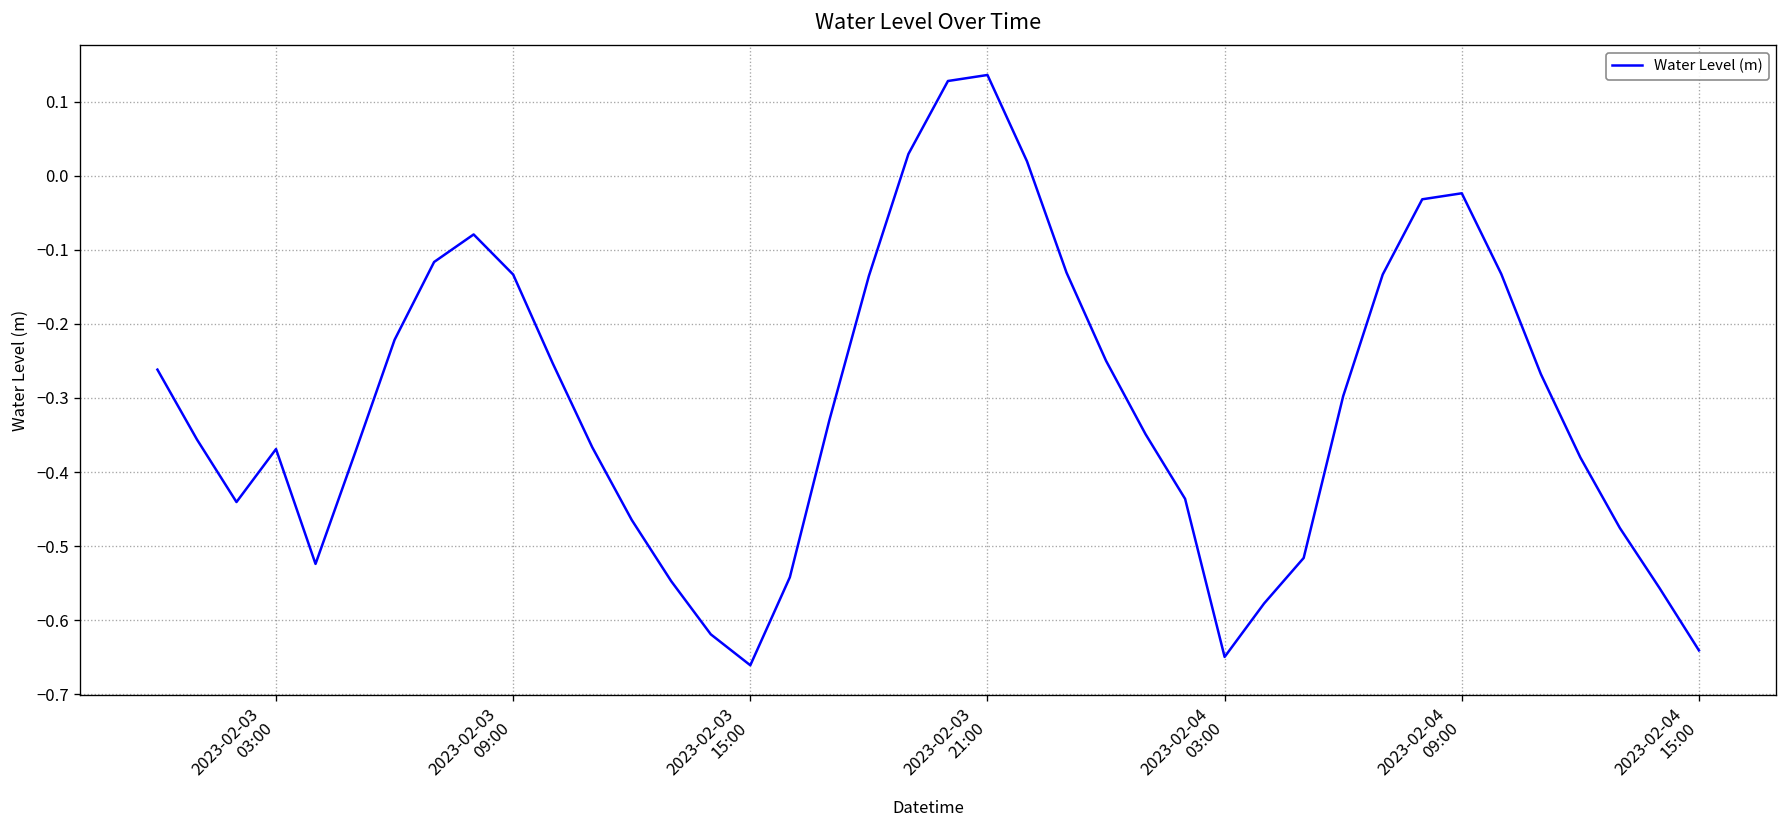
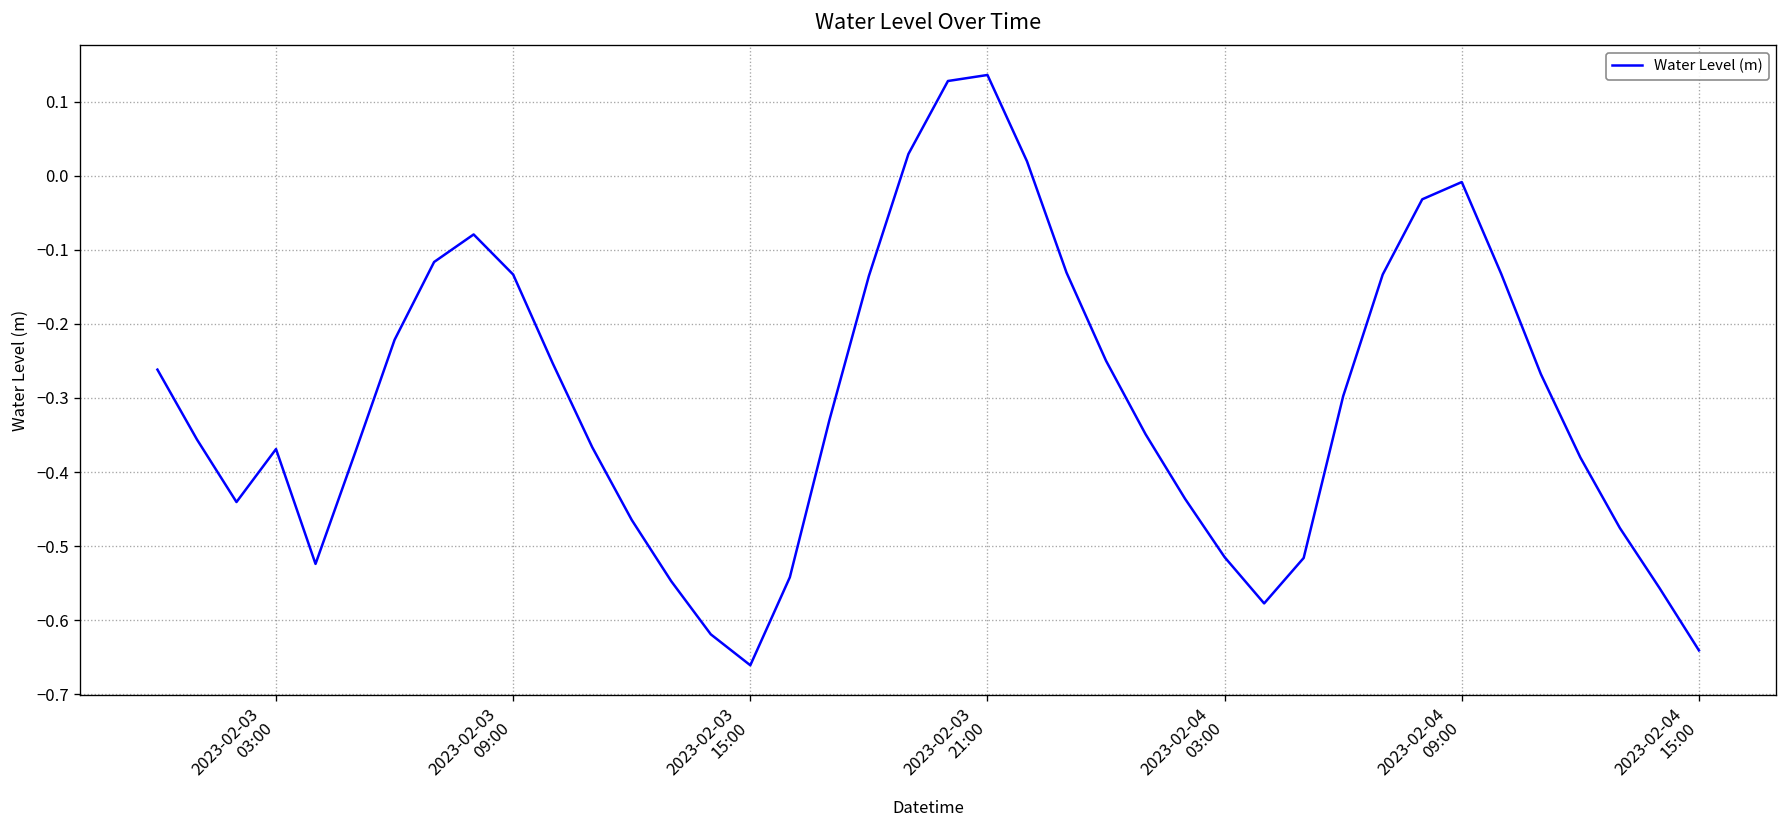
2023-02-04 03:00: -0.65 -> -0.51
2023-02-04 09:00: -0.02 -> -0.01
